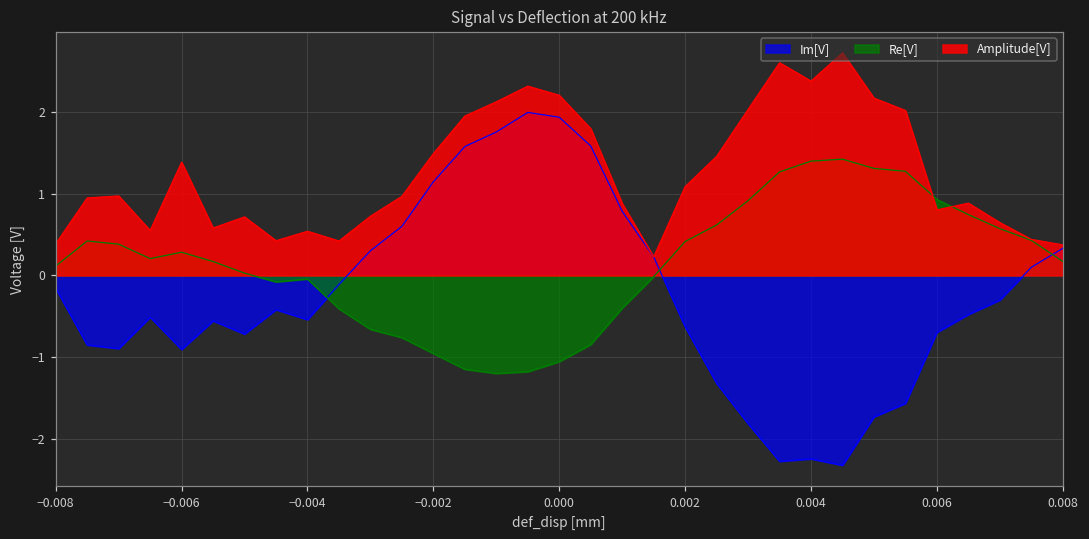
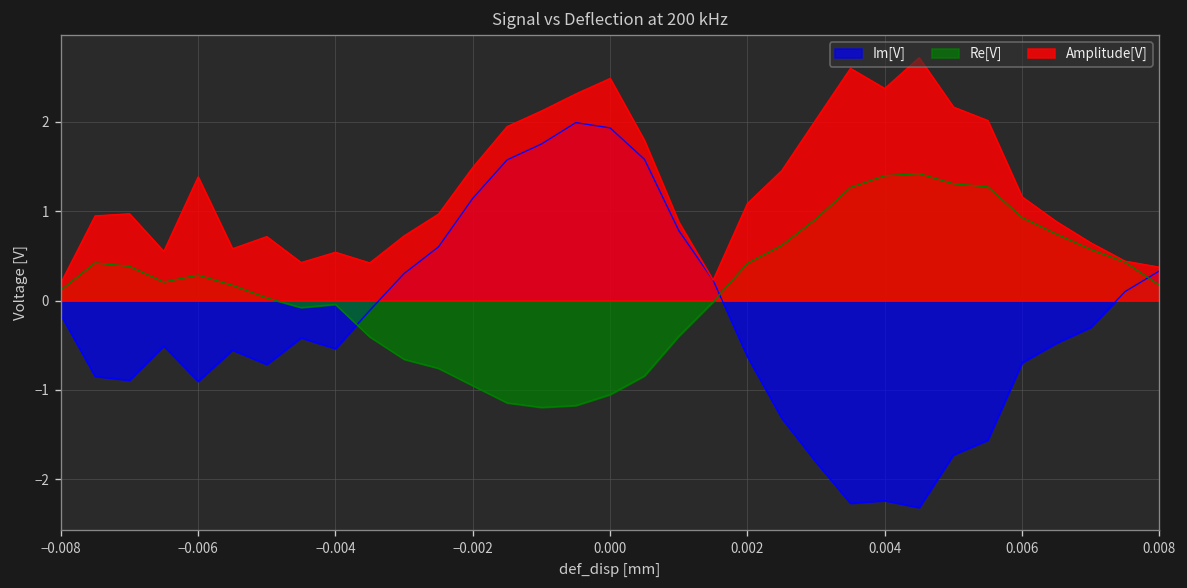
Amplitude[V], −0.008: 0.4 -> 0.2
Amplitude[V], 0.000: 2.2 -> 2.5
Amplitude[V], 0.006: 0.8 -> 1.2
